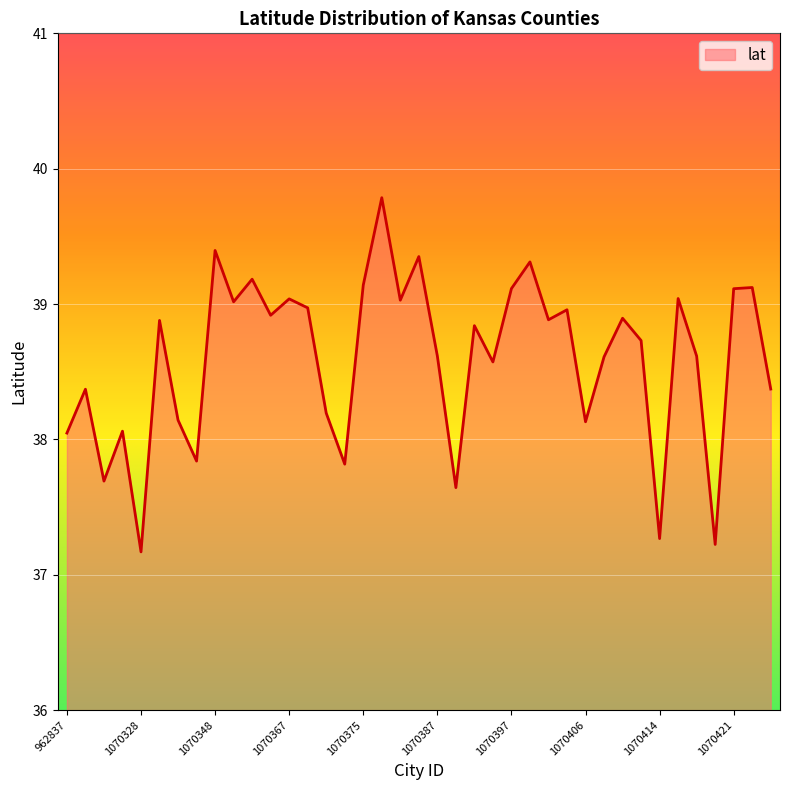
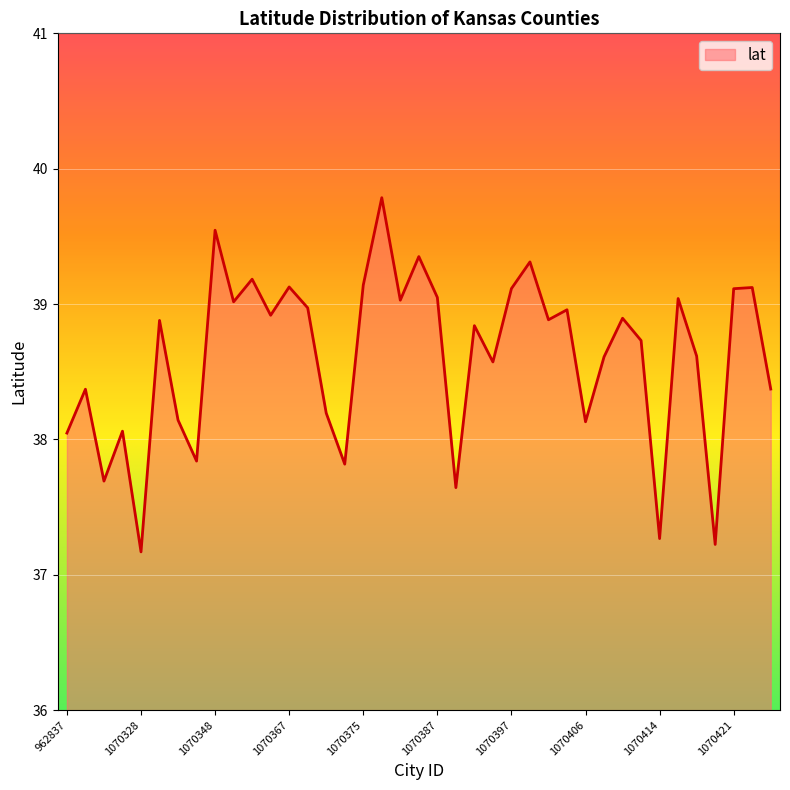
1070348: 39.40 -> 39.55
1070367: 39.04 -> 39.13
1070387: 38.62 -> 39.05
